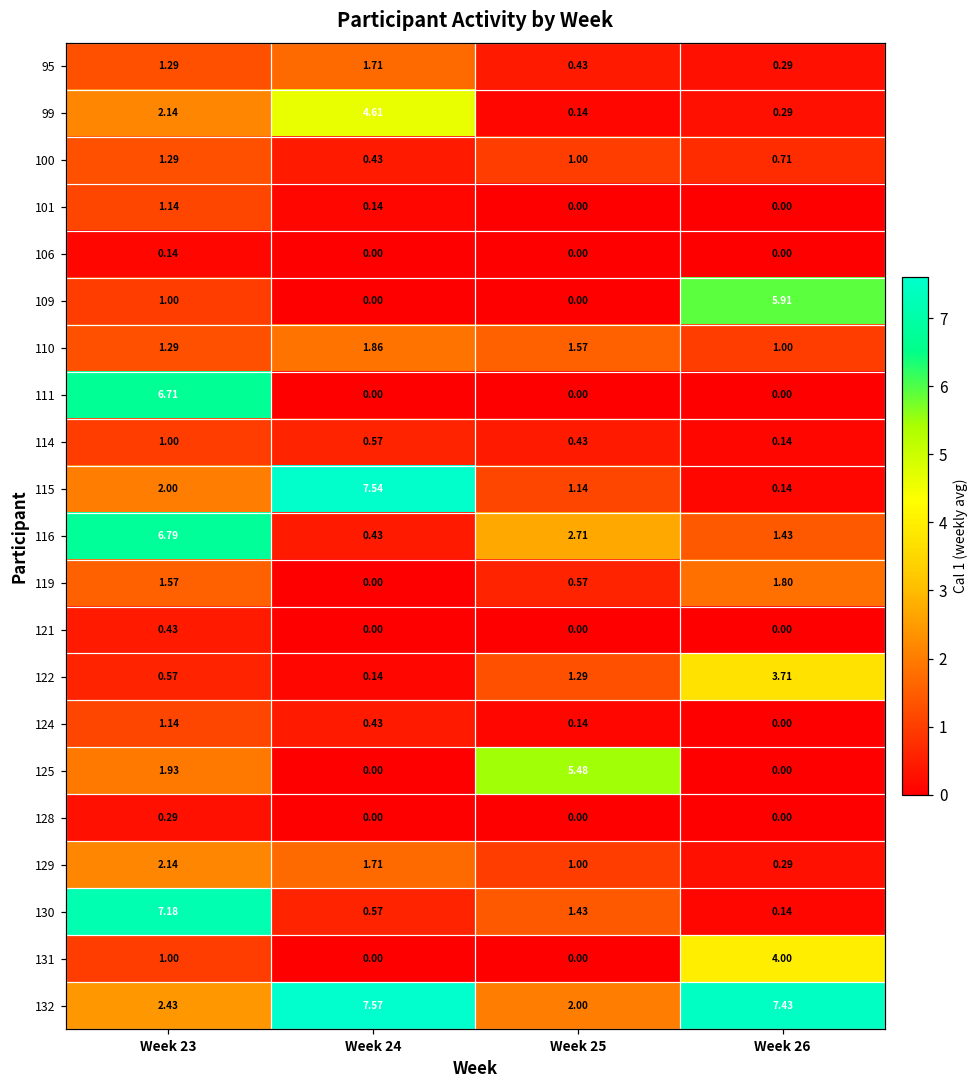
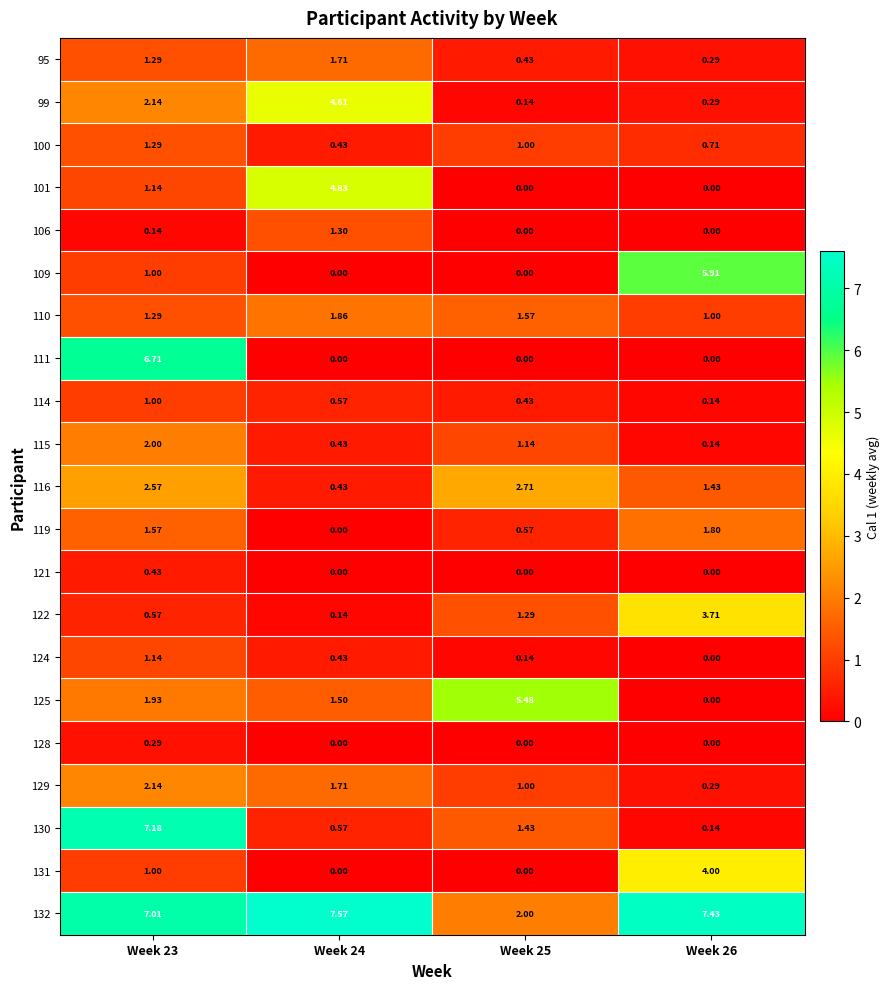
101, Week 24: 0.14 -> 4.83
106, Week 24: 0.00 -> 1.30
115, Week 24: 7.54 -> 0.43
116, Week 23: 6.79 -> 2.57
125, Week 24: 0.00 -> 1.50
132, Week 23: 2.43 -> 7.01
